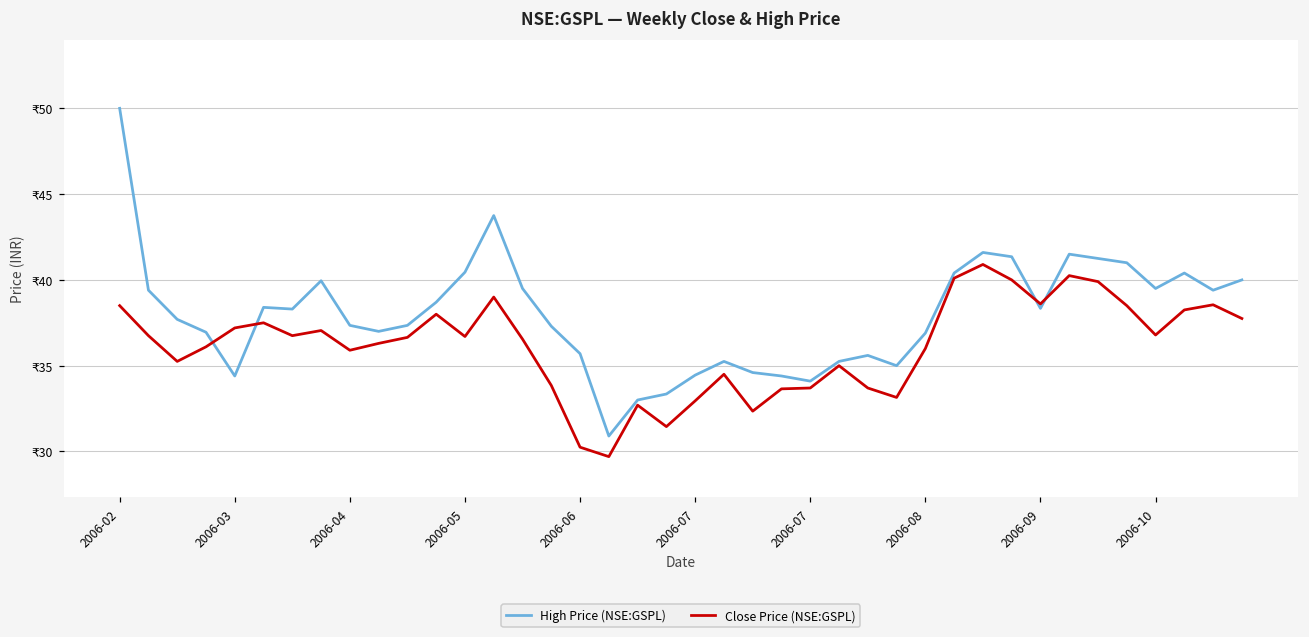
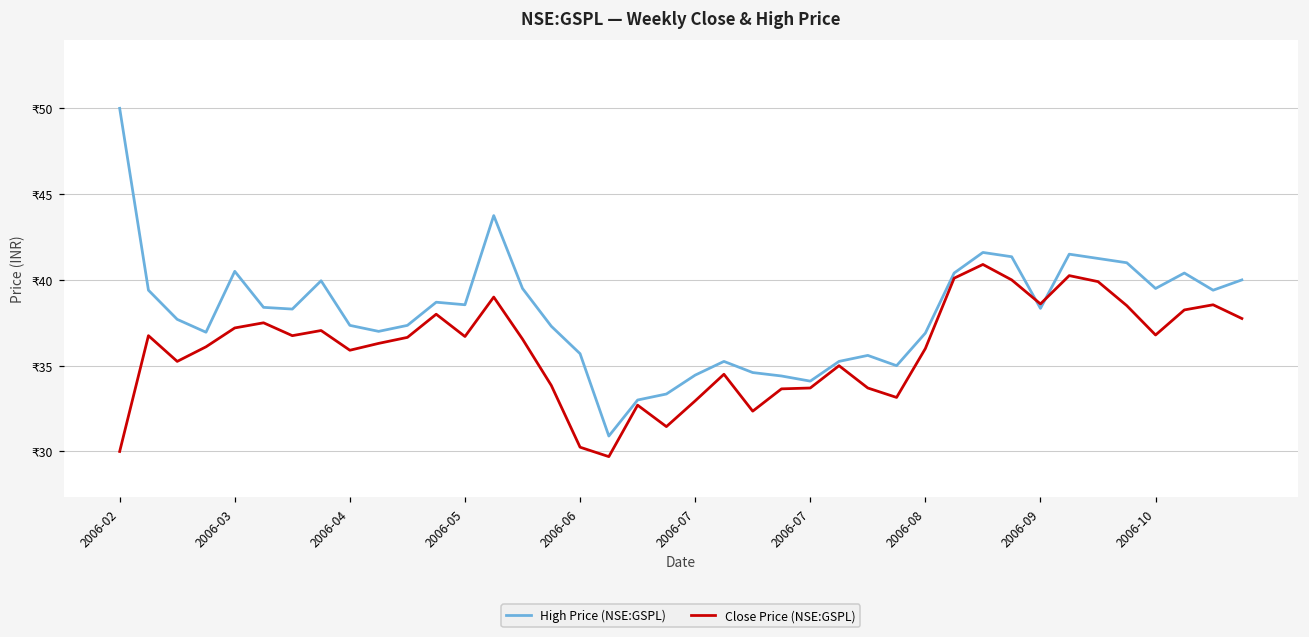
Close Price (NSE:GSPL), 2006-02: ₹38.5 -> ₹30.0
High Price (NSE:GSPL), 2006-03: ₹34.4 -> ₹40.5
High Price (NSE:GSPL), 2006-05: ₹40.5 -> ₹38.6
